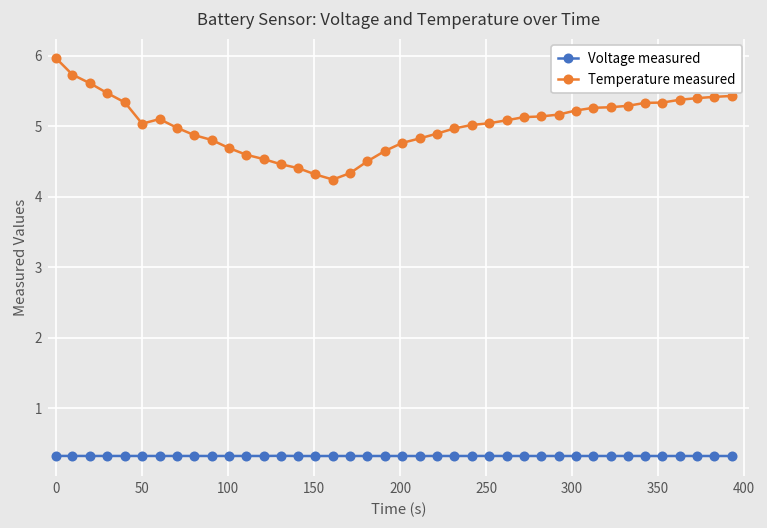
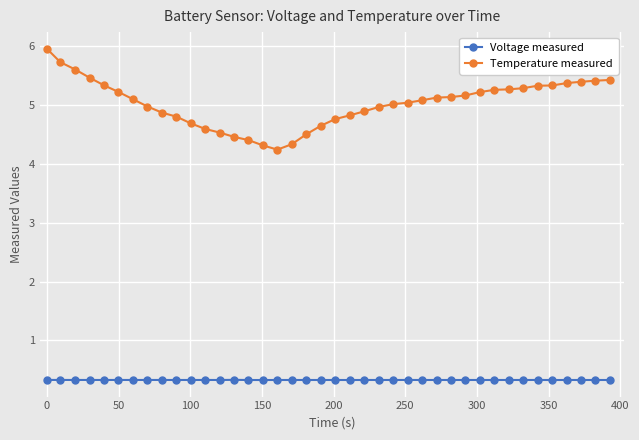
Temperature measured, 50: 5.0 -> 5.2
